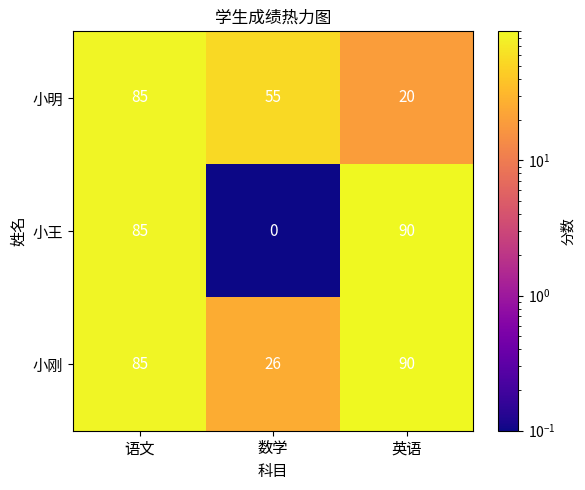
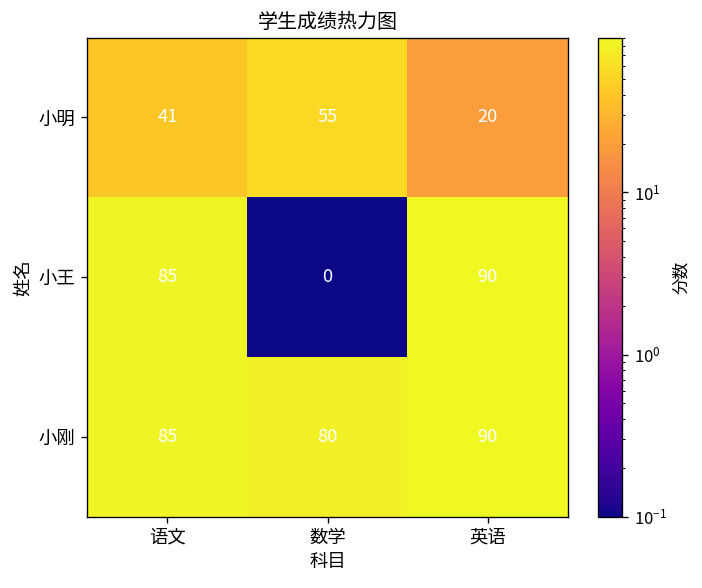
小明, 语文: 85 -> 41
小刚, 数学: 26 -> 80
